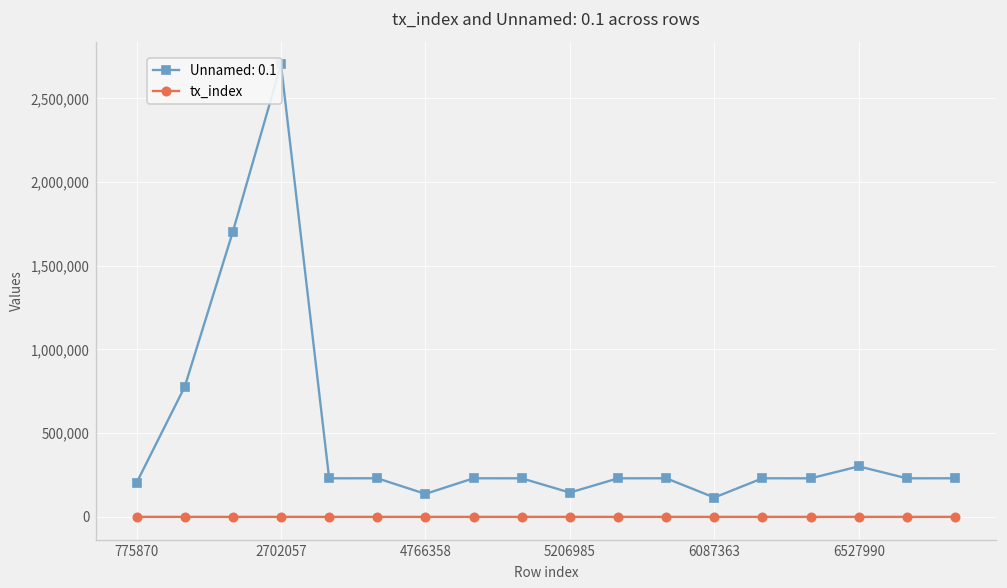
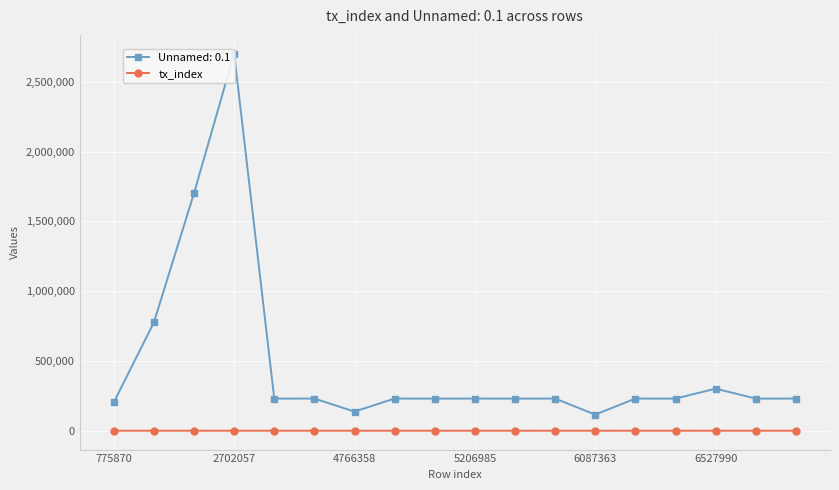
Unnamed: 0.1, 5206985: 150,000 -> 230,000
